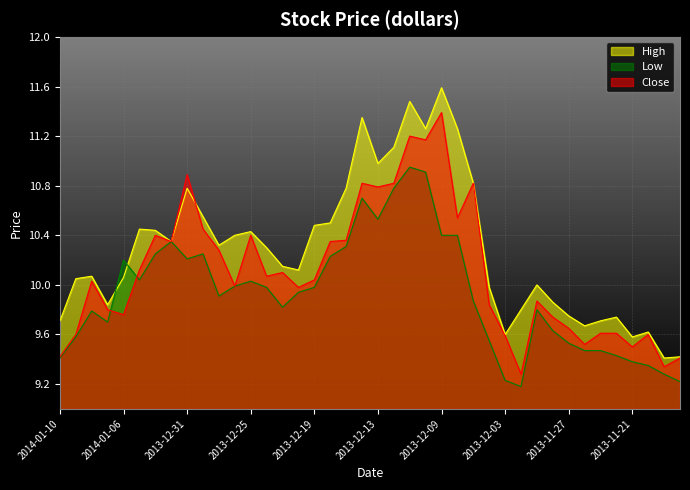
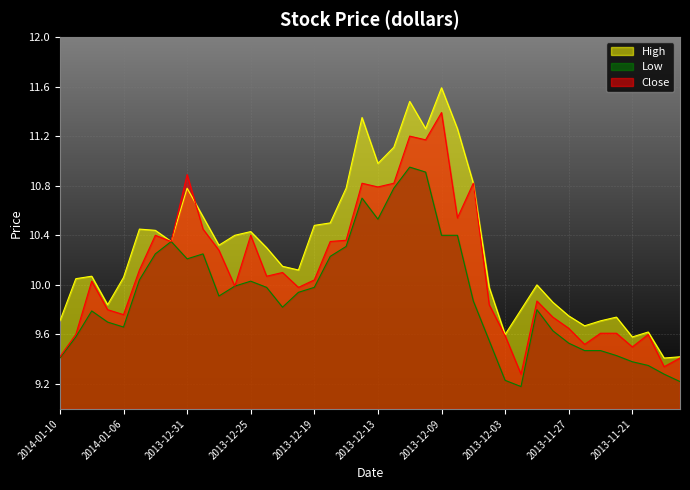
Low, 2014-01-06: 10.20 -> 9.66
